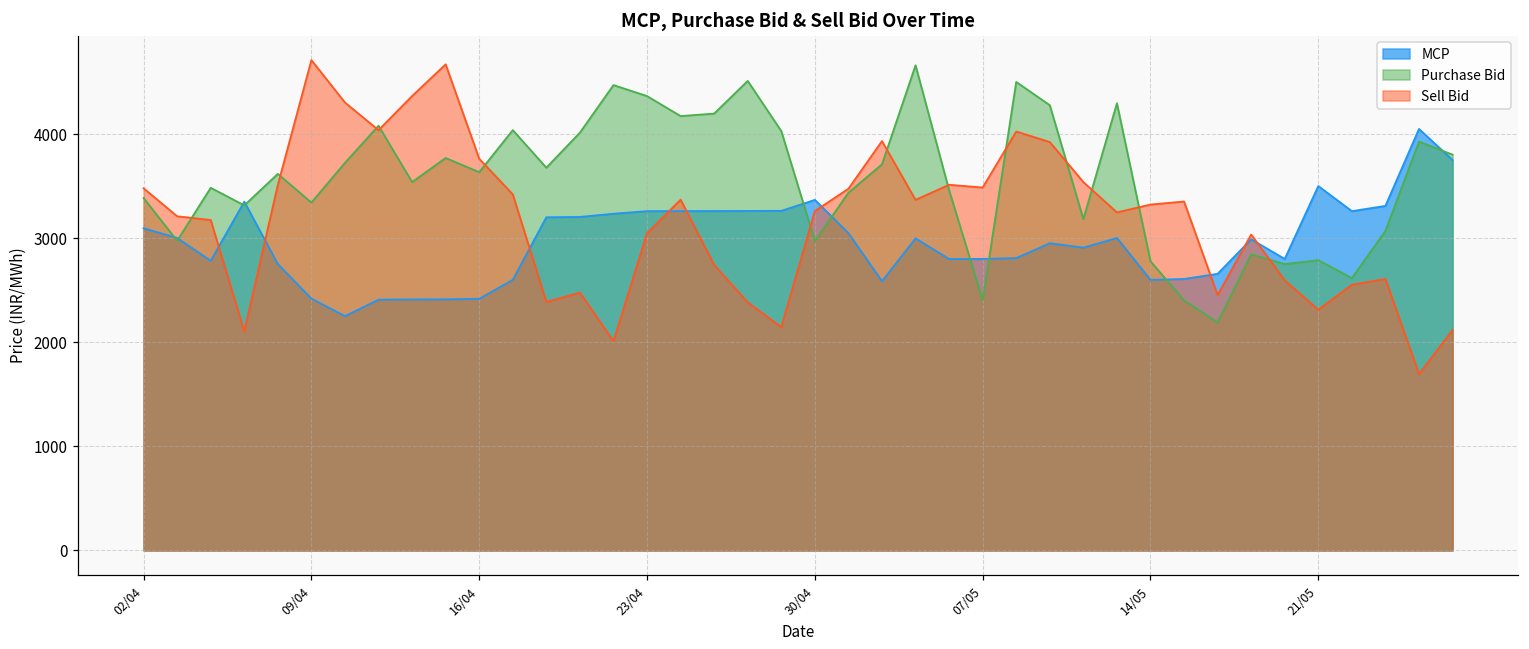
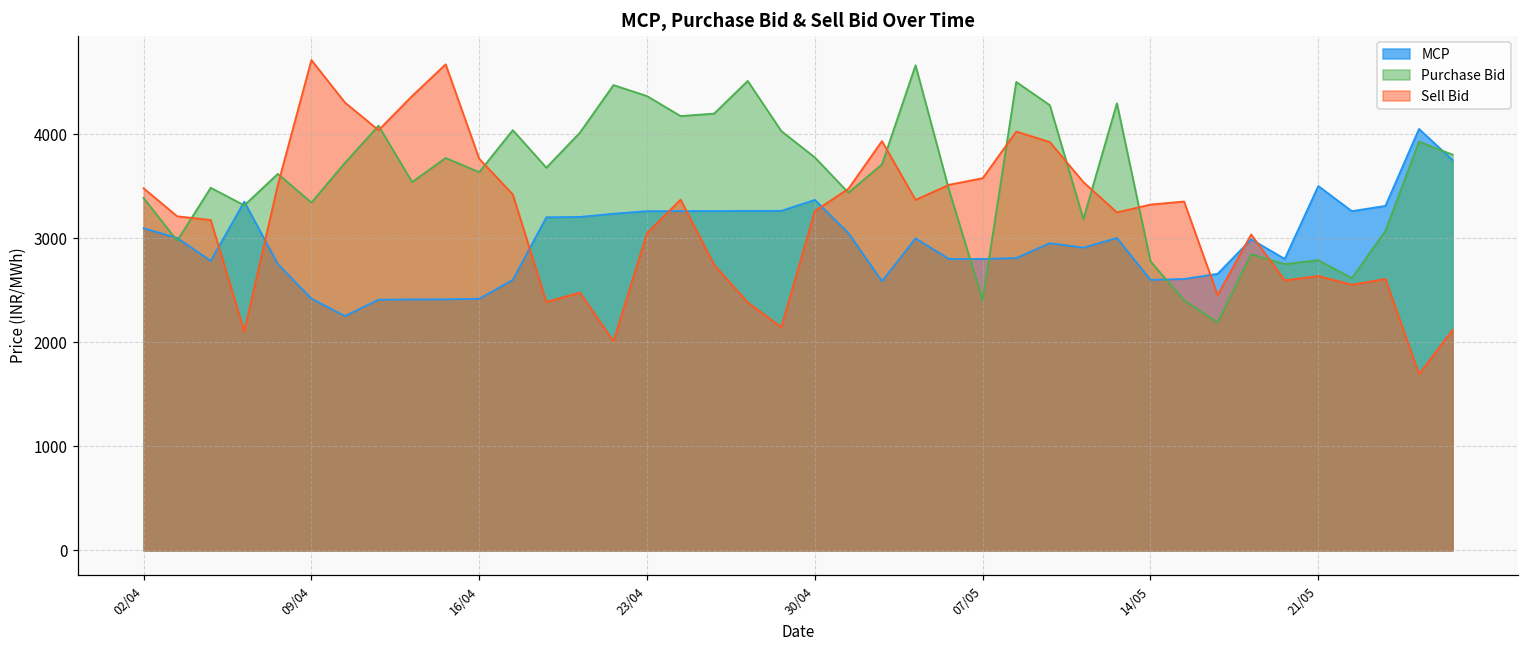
Purchase Bid, 30/04: 3000 -> 3800
Sell Bid, 07/05: 3500 -> 3600
Sell Bid, 21/05: 2300 -> 2600
